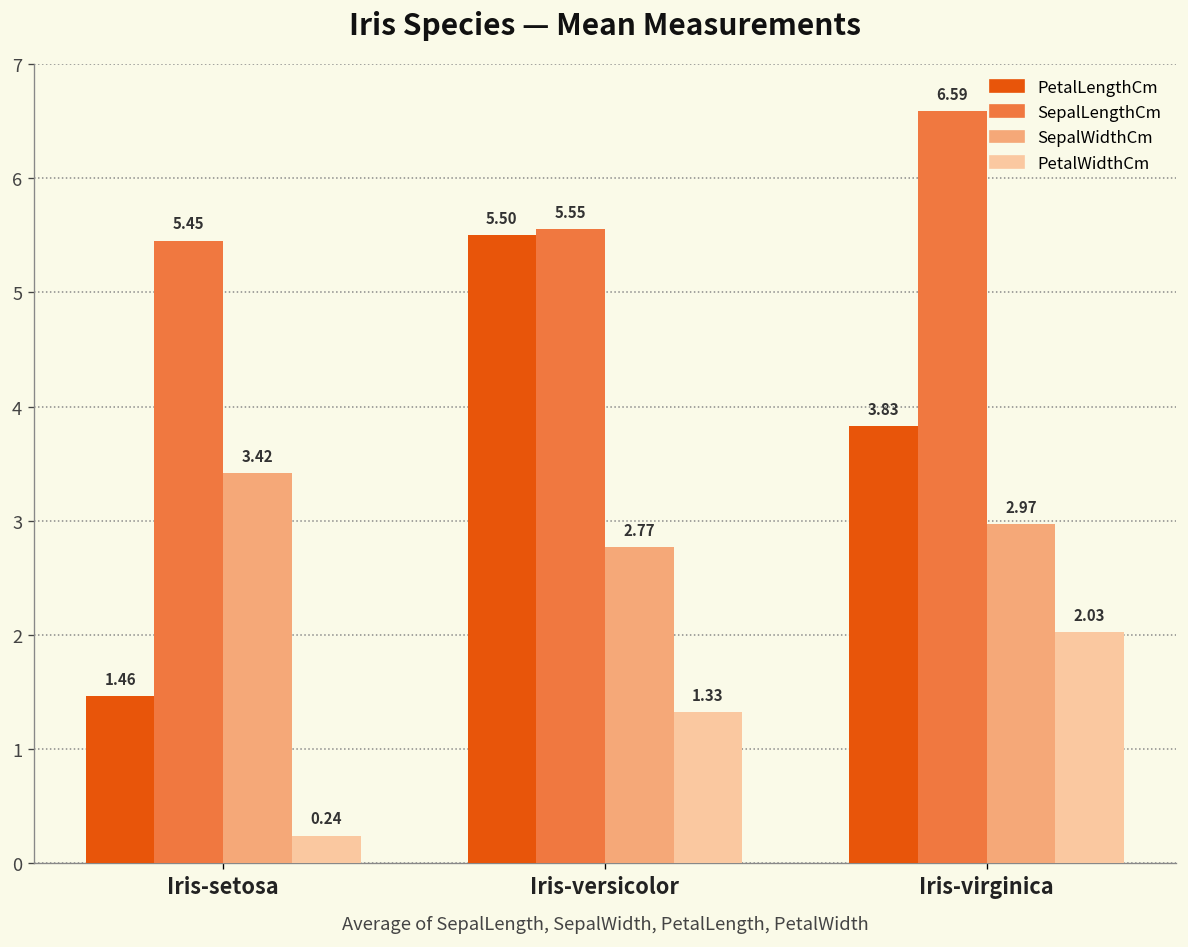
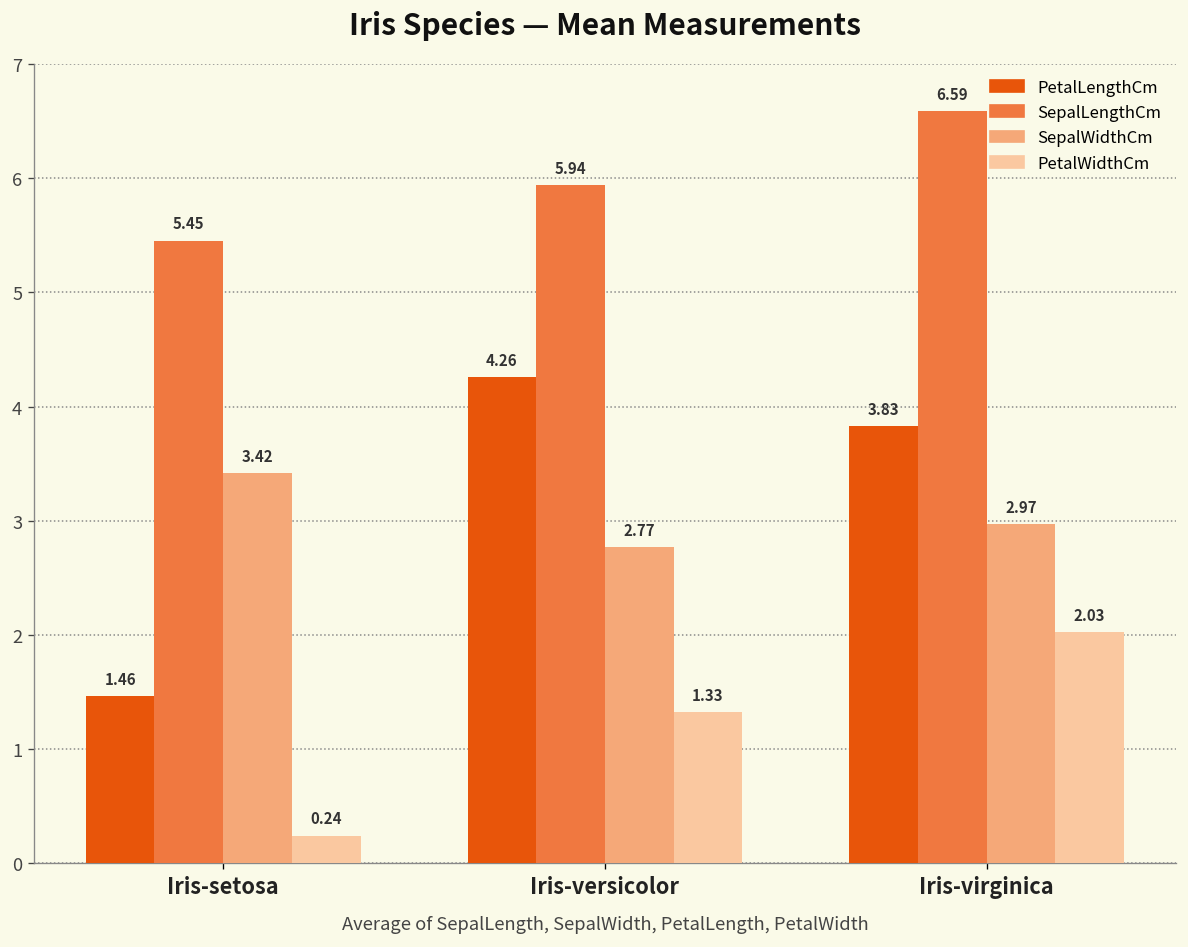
PetalLengthCm, Iris-versicolor: 5.50 -> 4.26
SepalLengthCm, Iris-versicolor: 5.55 -> 5.94
